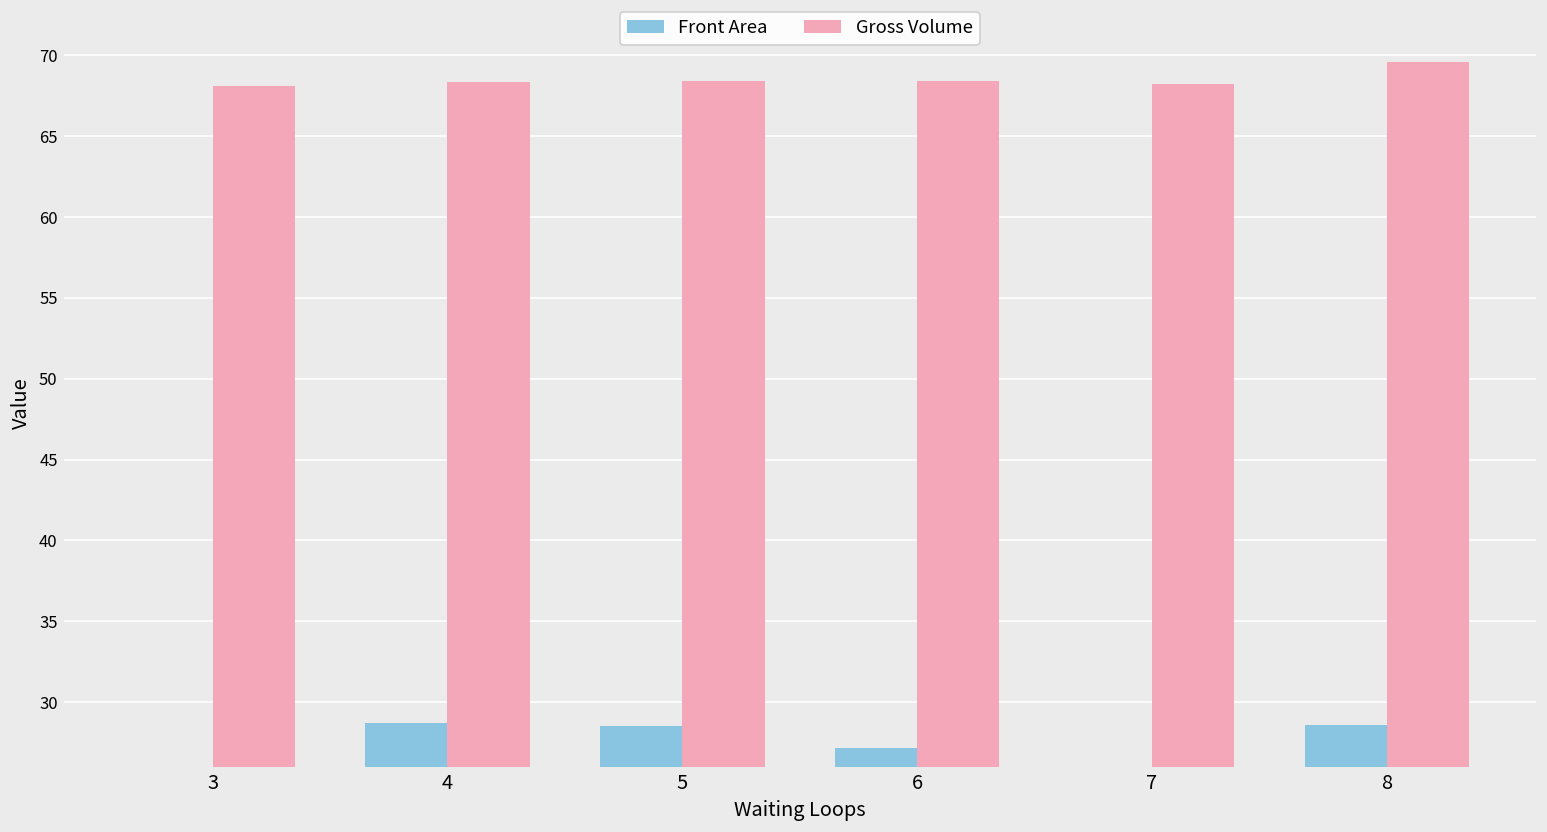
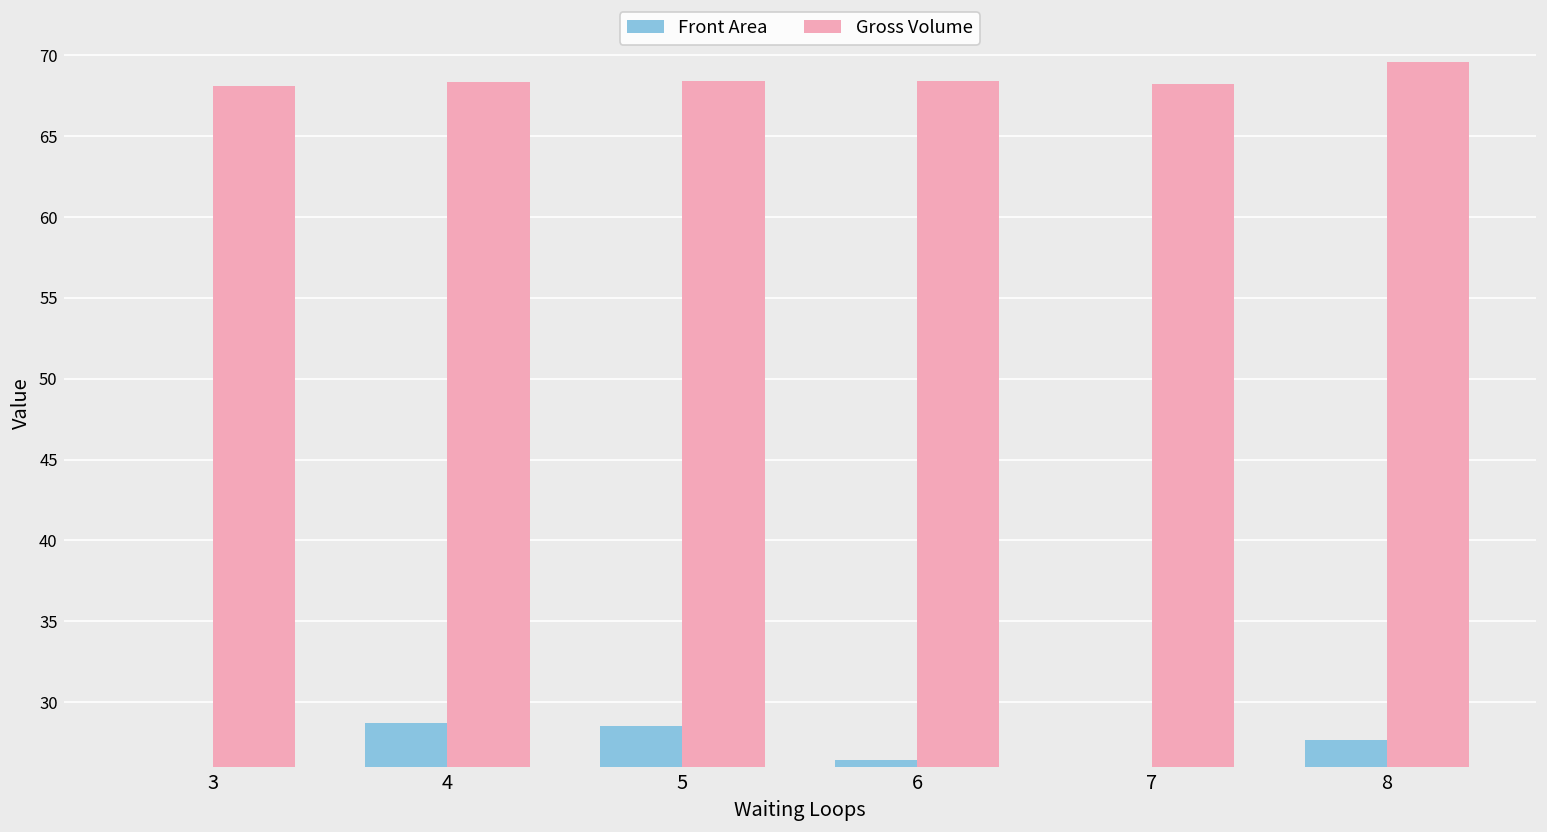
Front Area, 6: 27.1 -> 26.4
Front Area, 8: 28.6 -> 27.6
